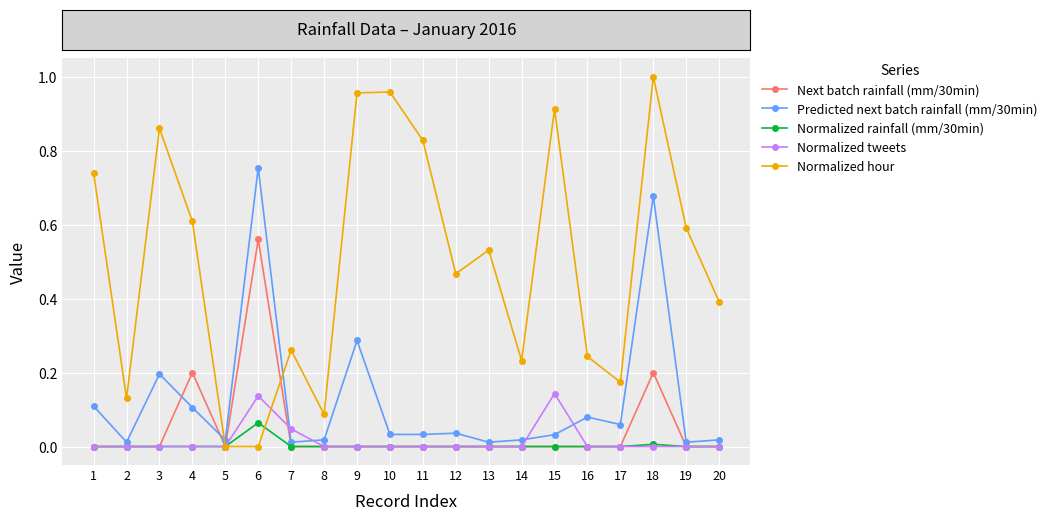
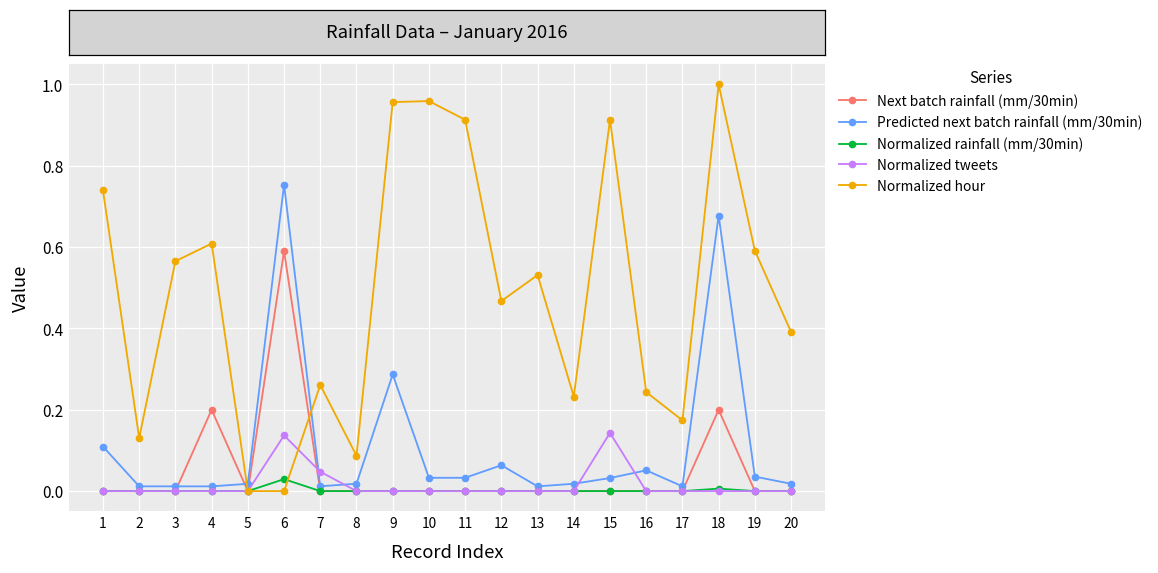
Predicted next batch rainfall (mm/30min), 3: 0.20 -> 0.01
Normalized hour, 3: 0.86 -> 0.57
Predicted next batch rainfall (mm/30min), 4: 0.11 -> 0.01
Next batch rainfall (mm/30min), 6: 0.56 -> 0.59
Normalized rainfall (mm/30min), 6: 0.06 -> 0.03
Normalized hour, 11: 0.83 -> 0.91
Predicted next batch rainfall (mm/30min), 12: 0.04 -> 0.06
Predicted next batch rainfall (mm/30min), 16: 0.08 -> 0.05
Predicted next batch rainfall (mm/30min), 17: 0.06 -> 0.01
Predicted next batch rainfall (mm/30min), 19: 0.01 -> 0.04
